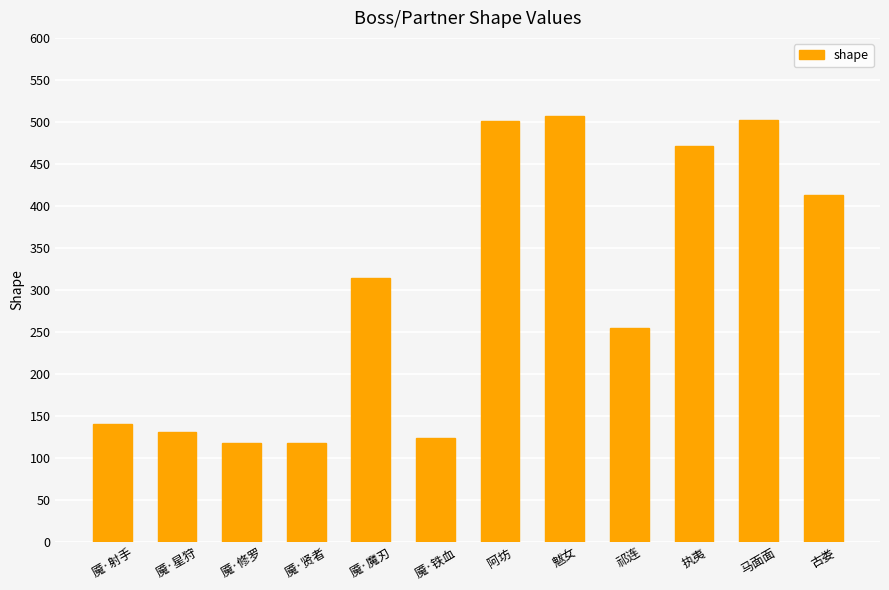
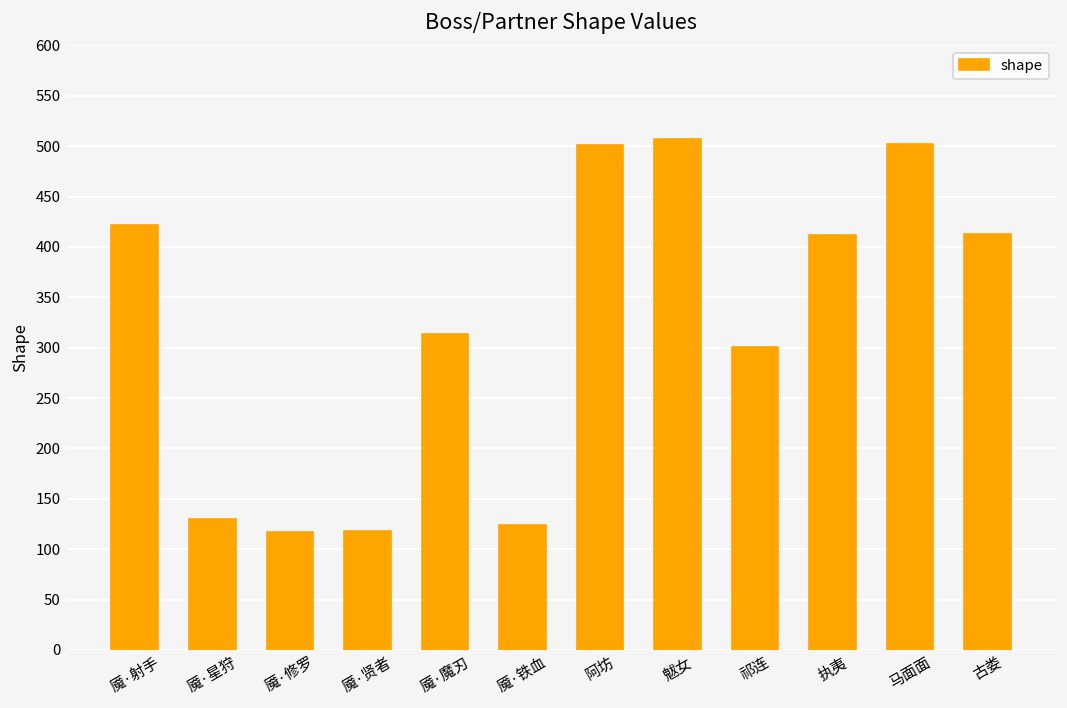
魇·射手: 140 -> 420
祁连: 250 -> 300
执夷: 470 -> 410
